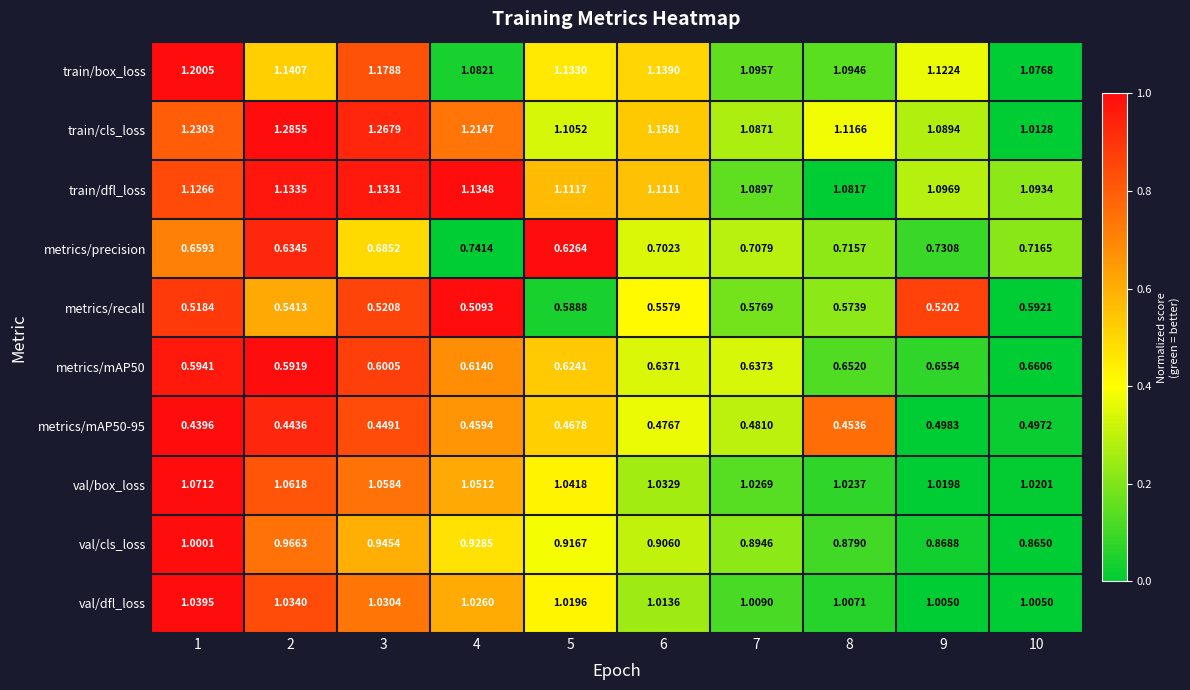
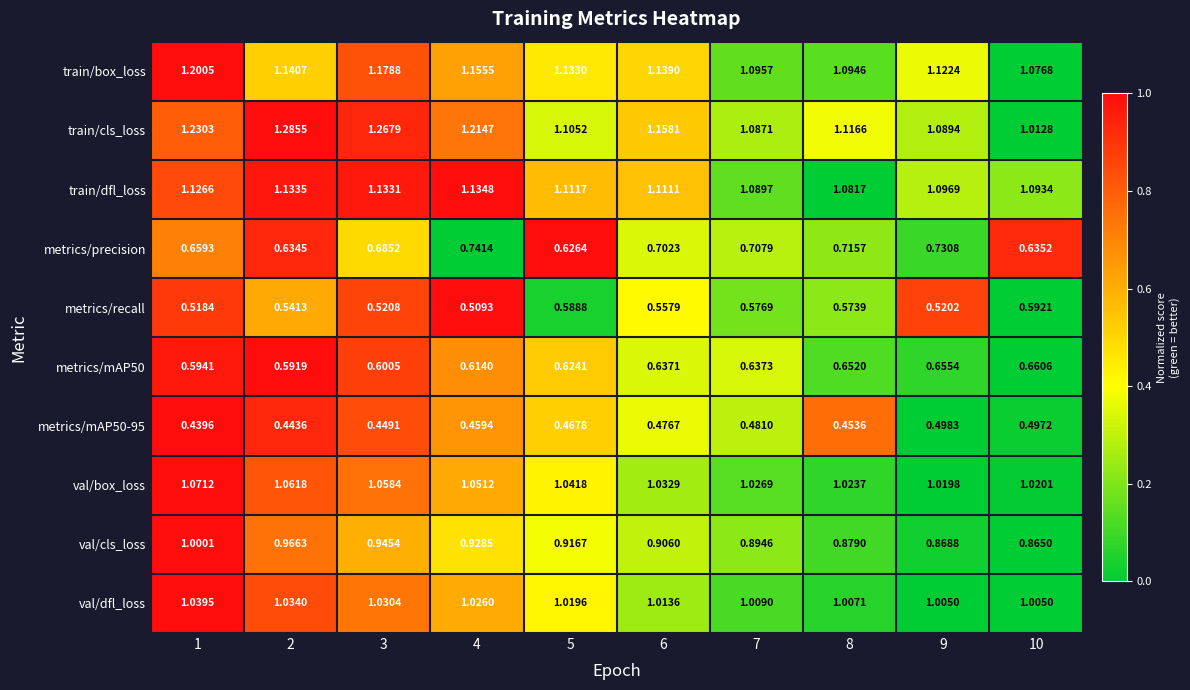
train/box_loss, 4: 1.0821 -> 1.1555
metrics/precision, 10: 0.7165 -> 0.6352
